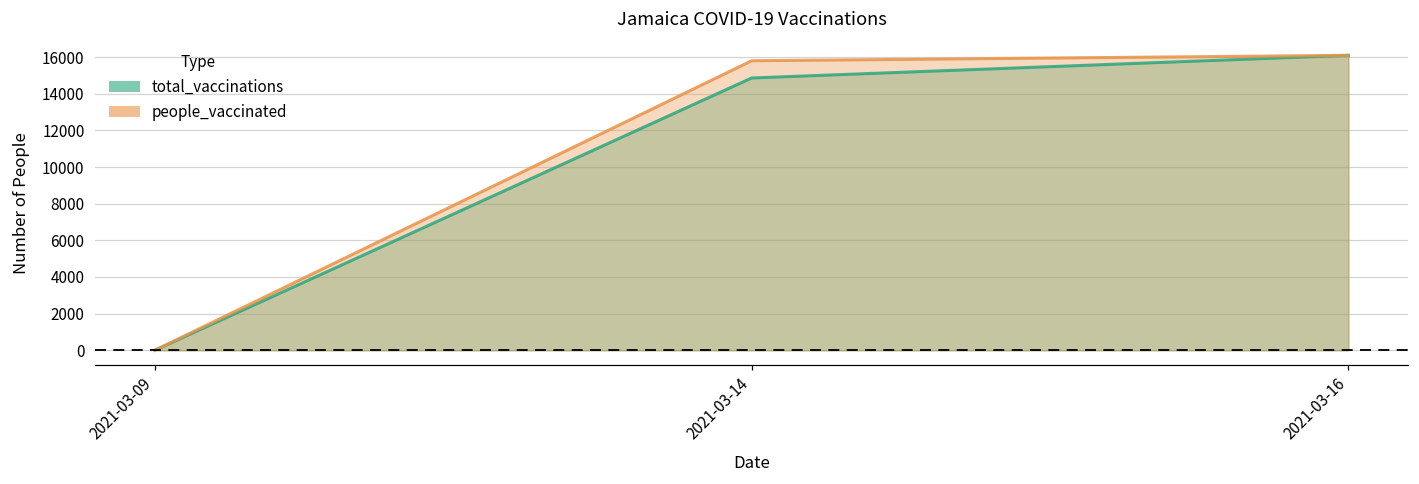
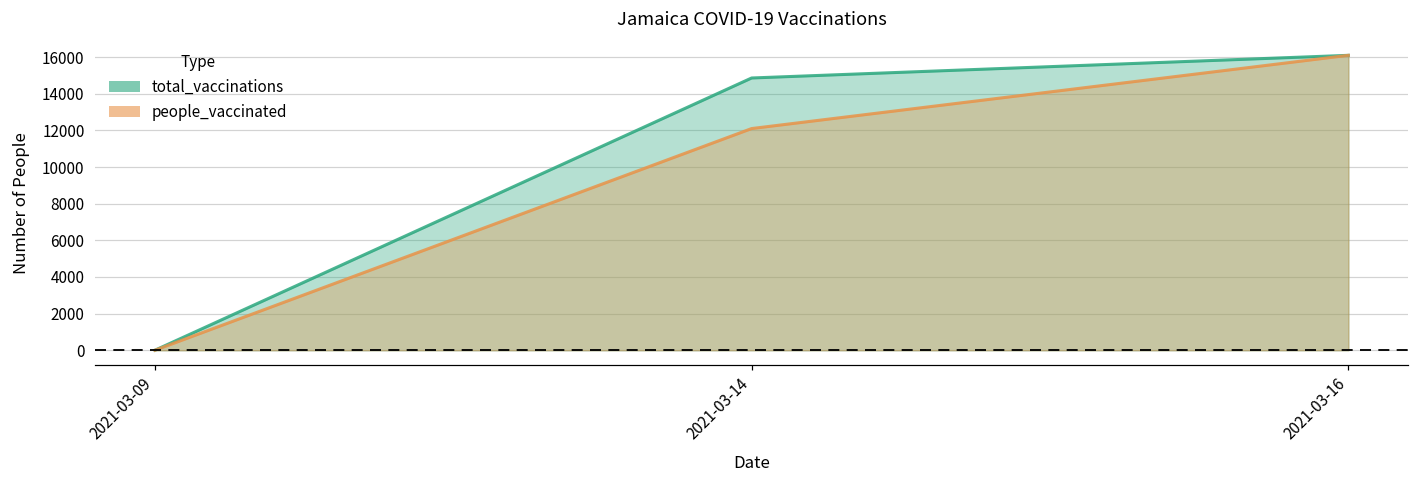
people_vaccinated, 2021-03-14: 15800 -> 12100
